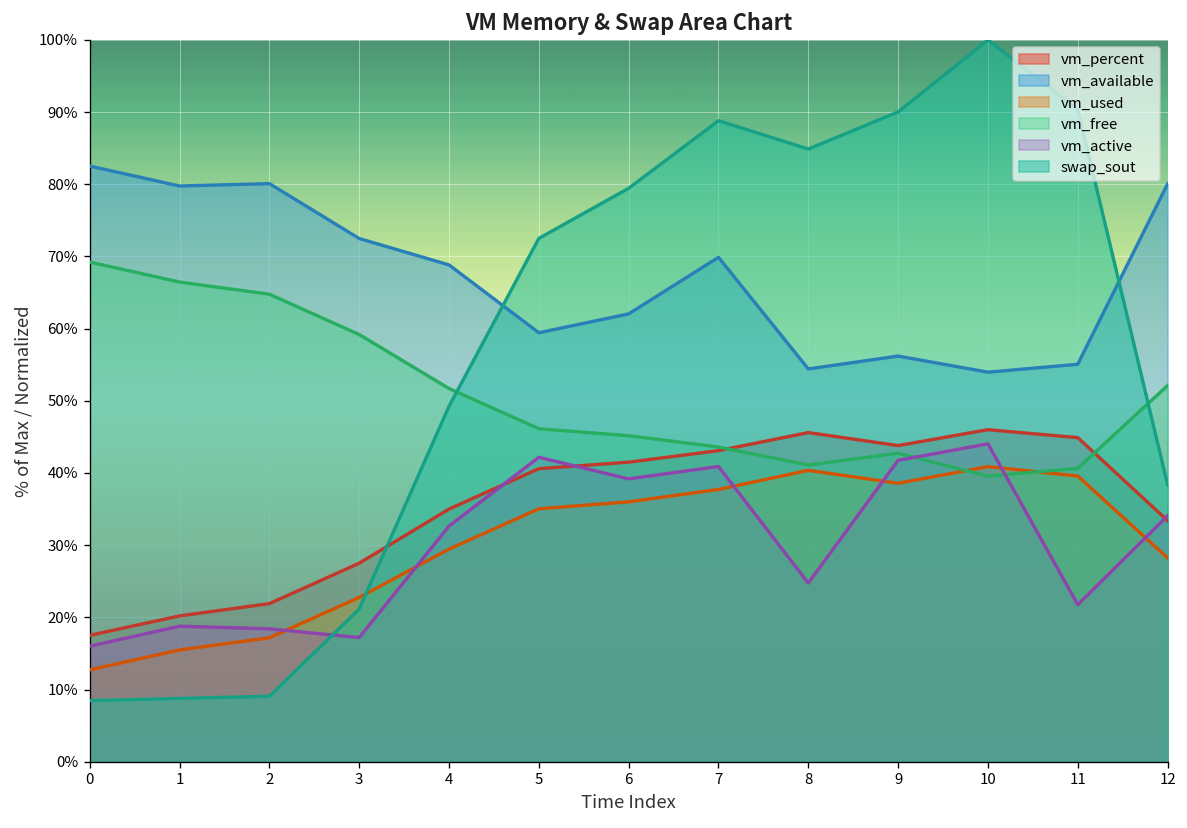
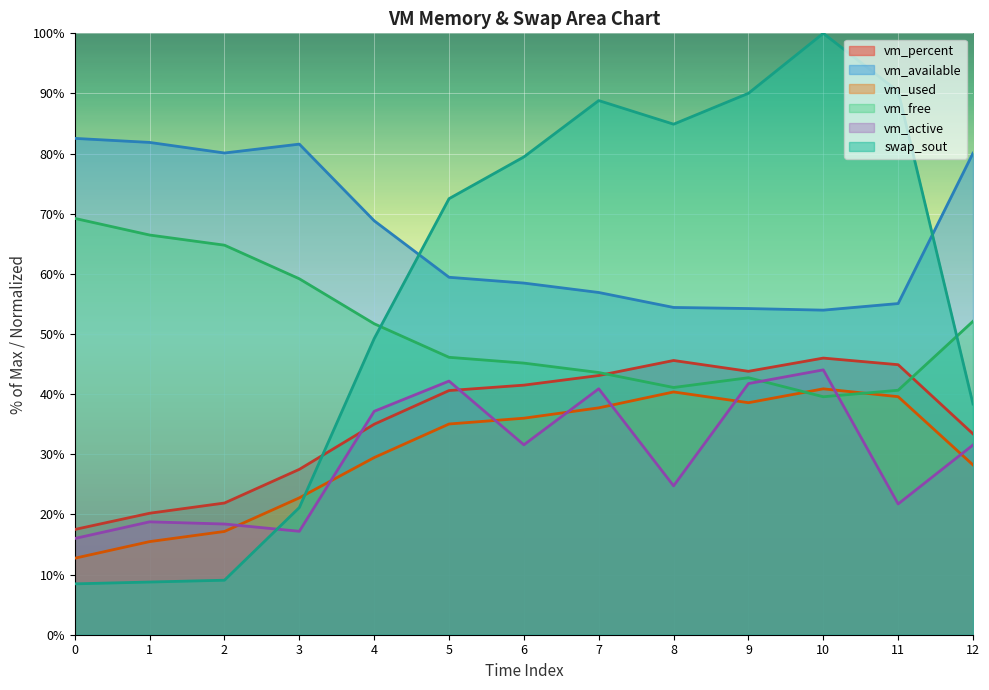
vm_available, 1: 80% -> 82%
vm_available, 3: 72% -> 82%
vm_active, 4: 33% -> 37%
vm_available, 6: 62% -> 58%
vm_active, 6: 39% -> 32%
vm_available, 7: 70% -> 57%
vm_available, 9: 56% -> 54%
vm_active, 12: 34% -> 32%
